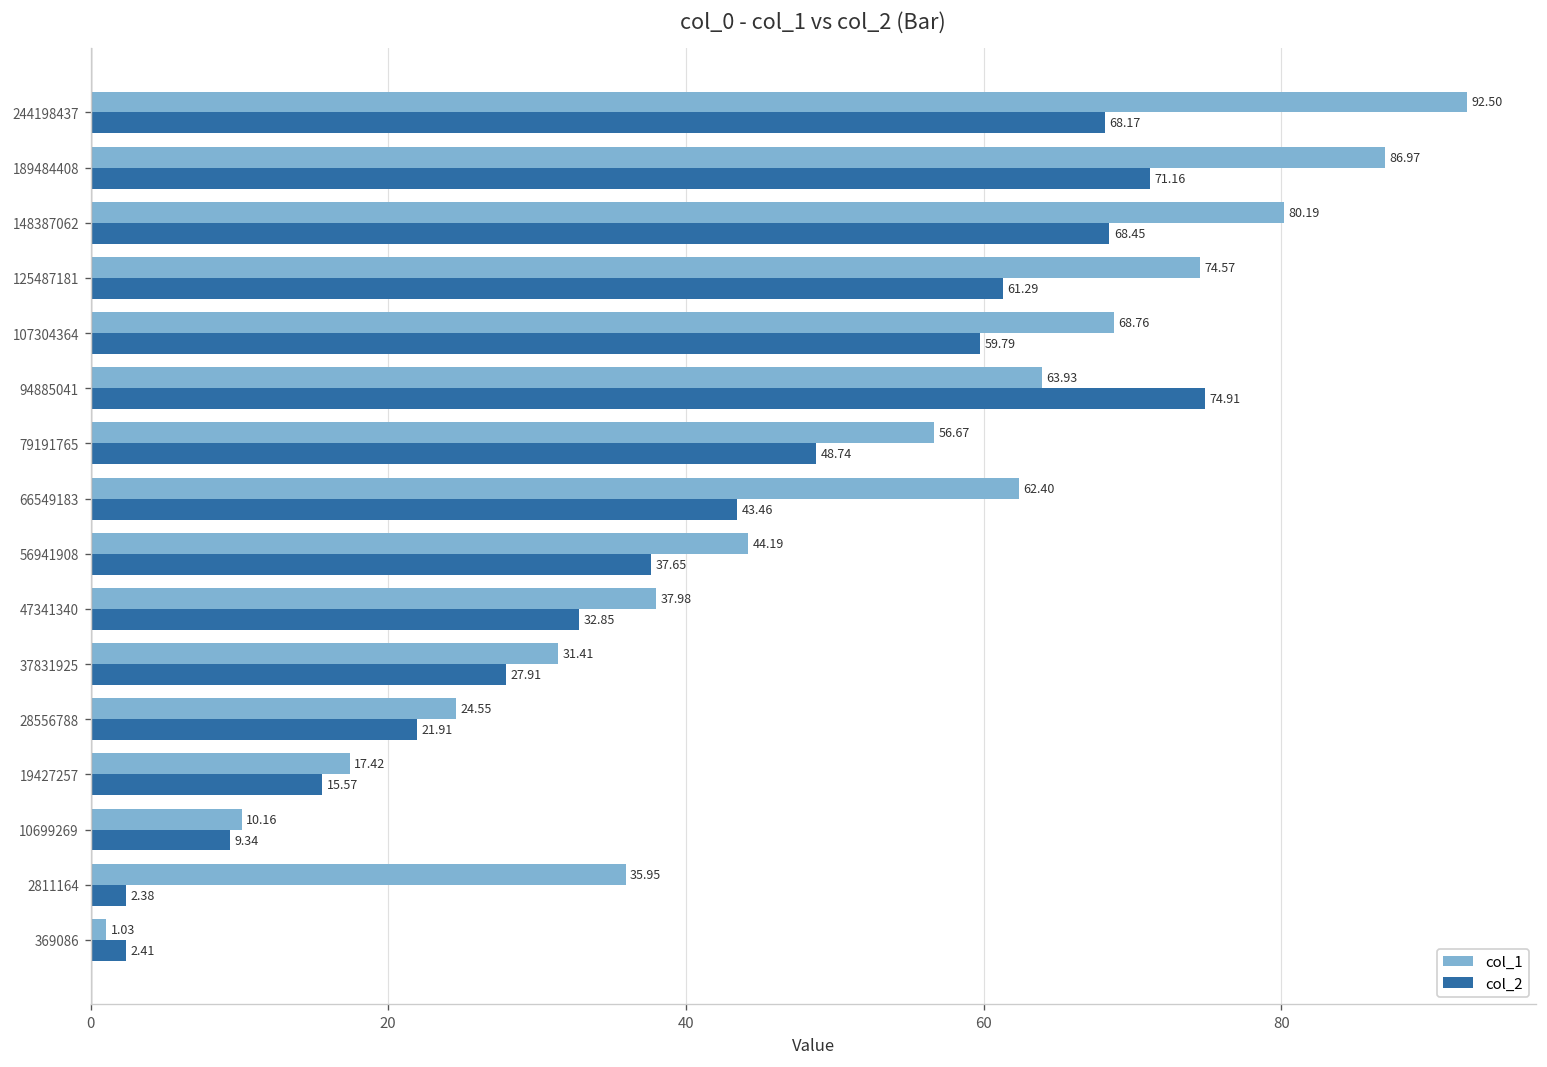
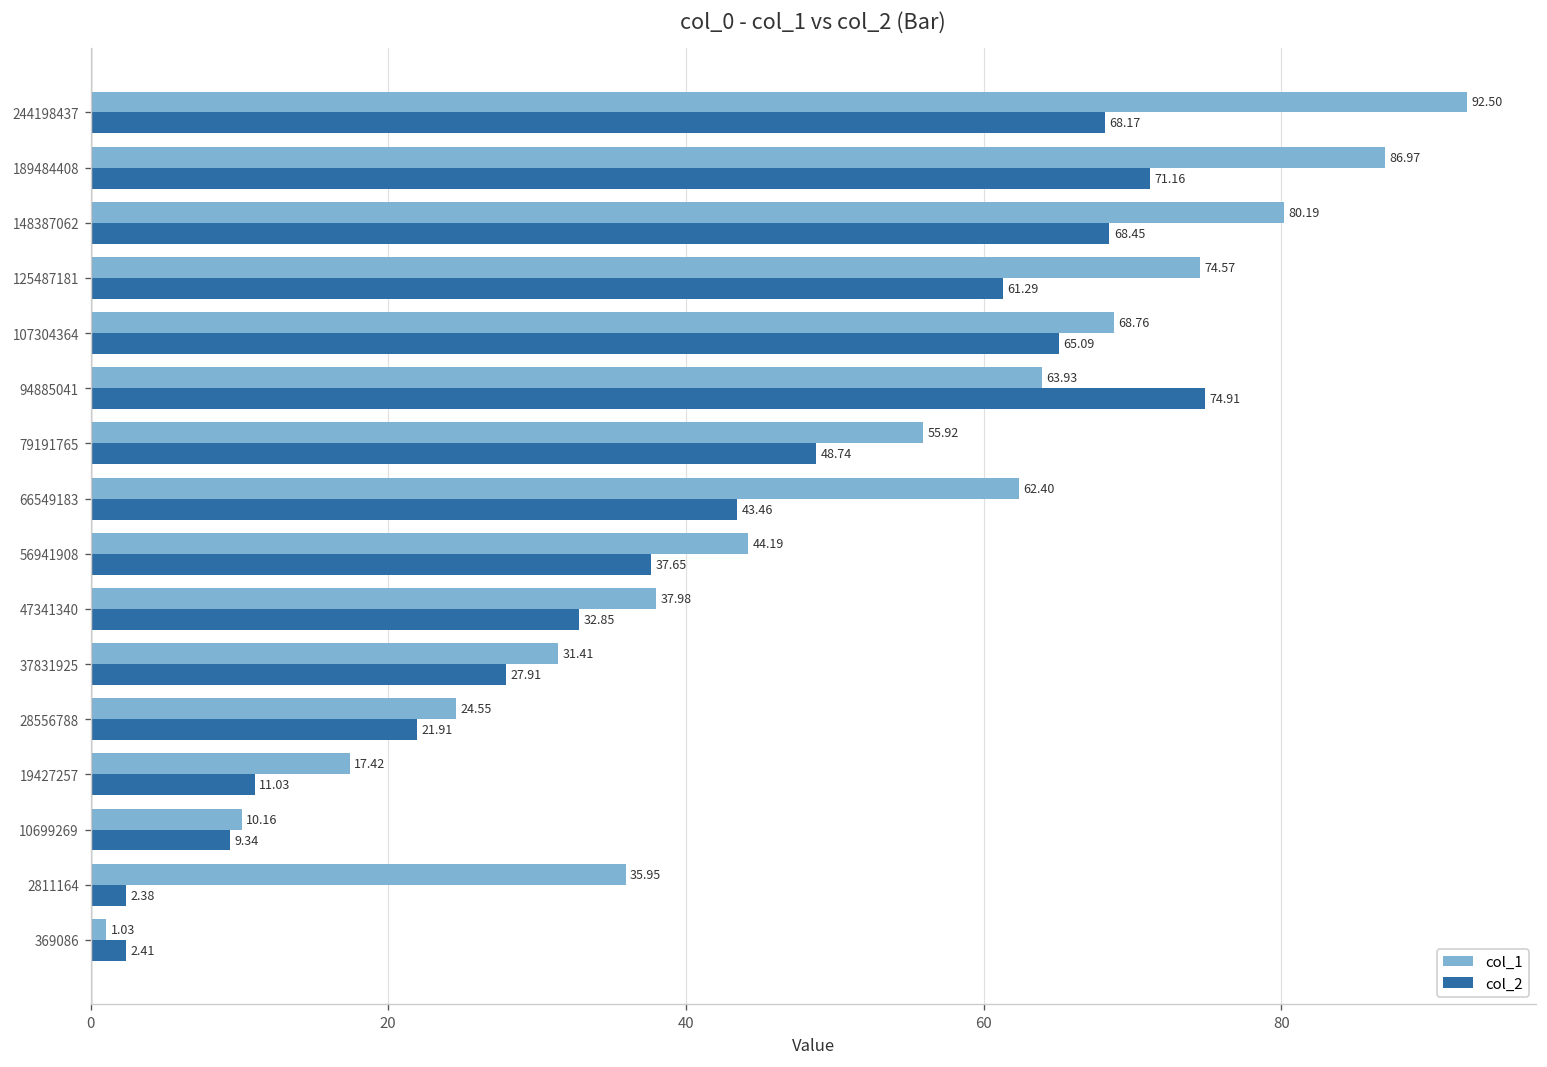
col_2, 107304364: 59.79 -> 65.09
col_1, 79191765: 56.67 -> 55.92
col_2, 19427257: 15.57 -> 11.03
